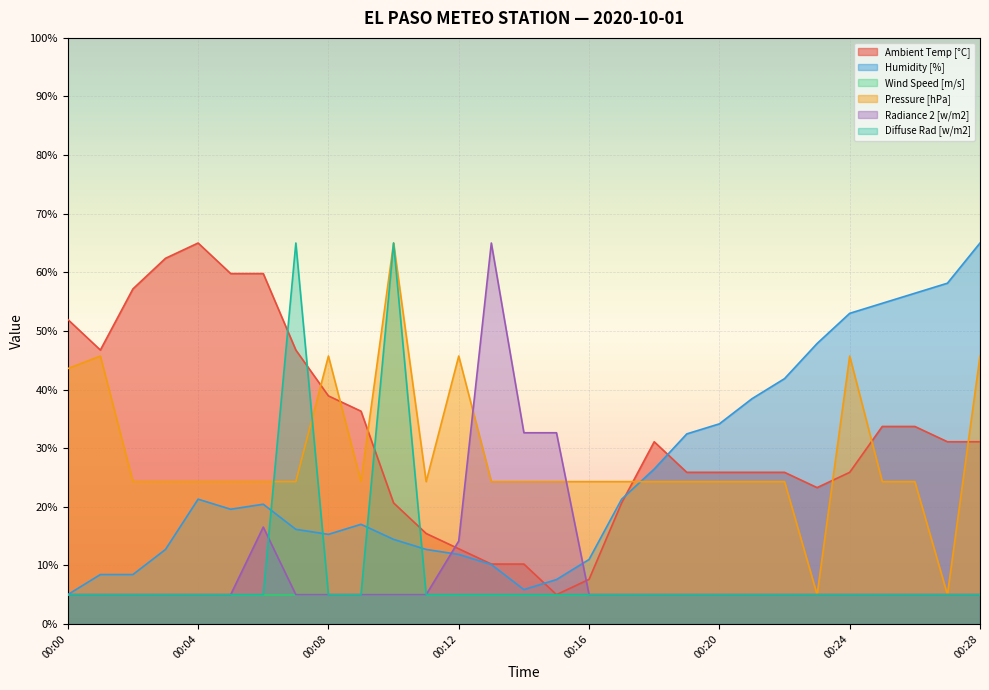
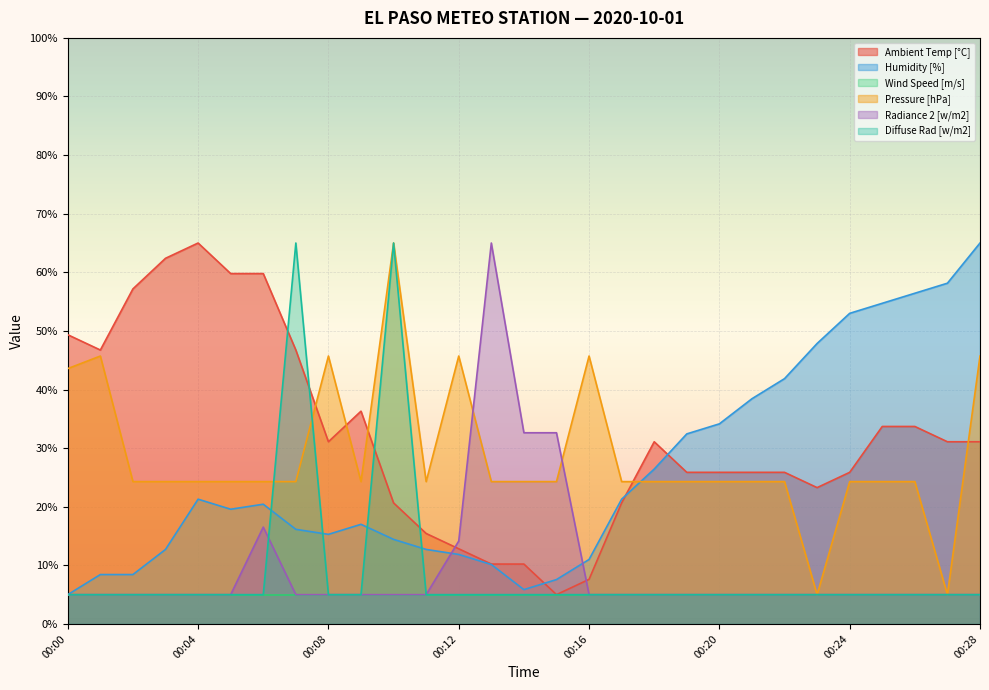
Ambient Temp [°C], 00:00: 52% -> 49%
Ambient Temp [°C], 00:08: 39% -> 31%
Pressure [hPa], 00:16: 24% -> 46%
Pressure [hPa], 00:24: 46% -> 24%
